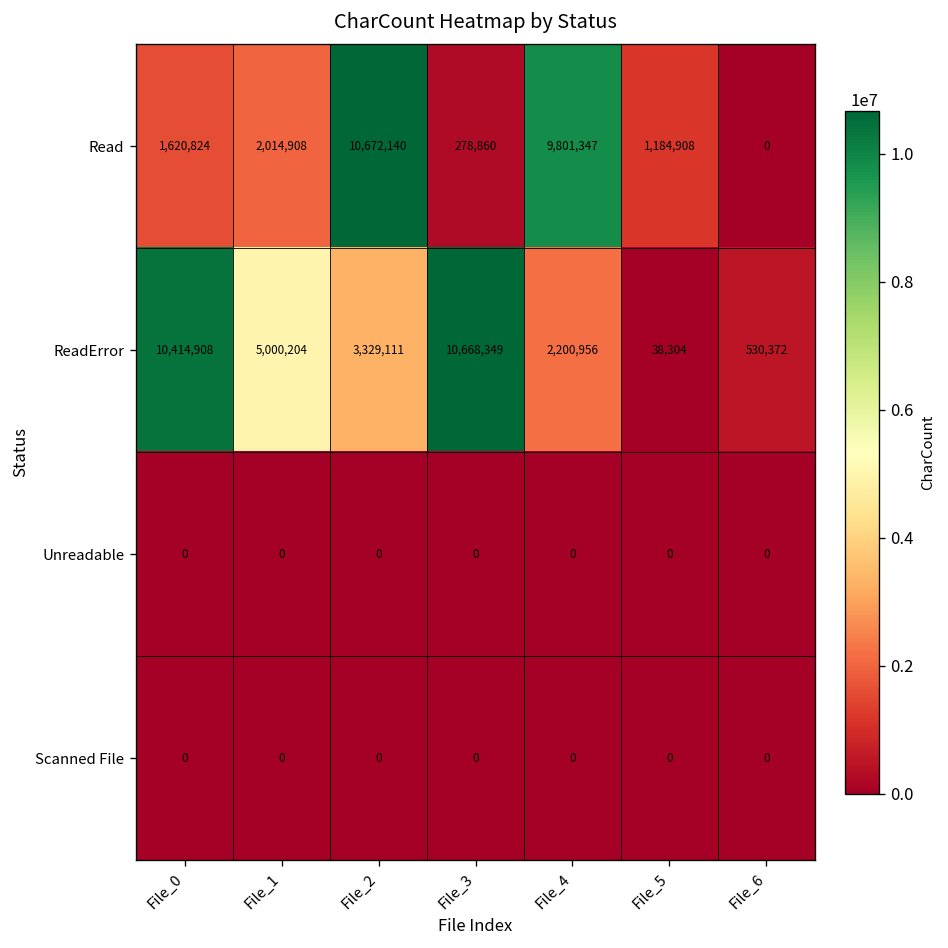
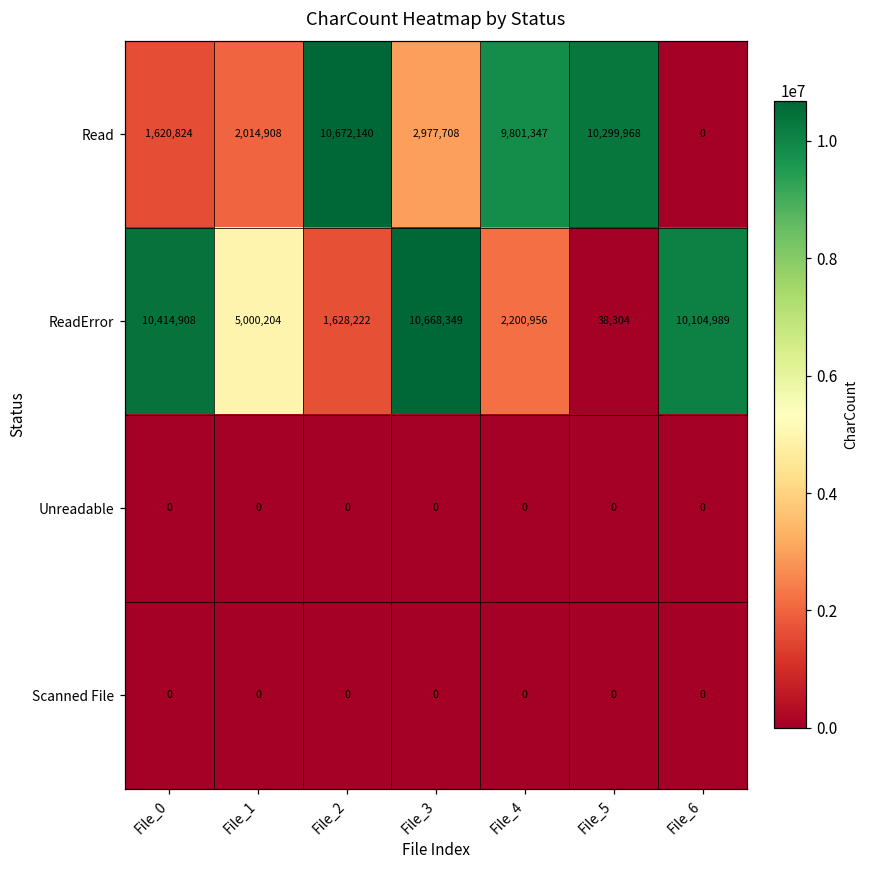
Read, File_3: 278,860 -> 2,977,708
Read, File_5: 1,184,908 -> 10,299,968
ReadError, File_2: 3,329,111 -> 1,628,222
ReadError, File_6: 530,372 -> 10,104,989
